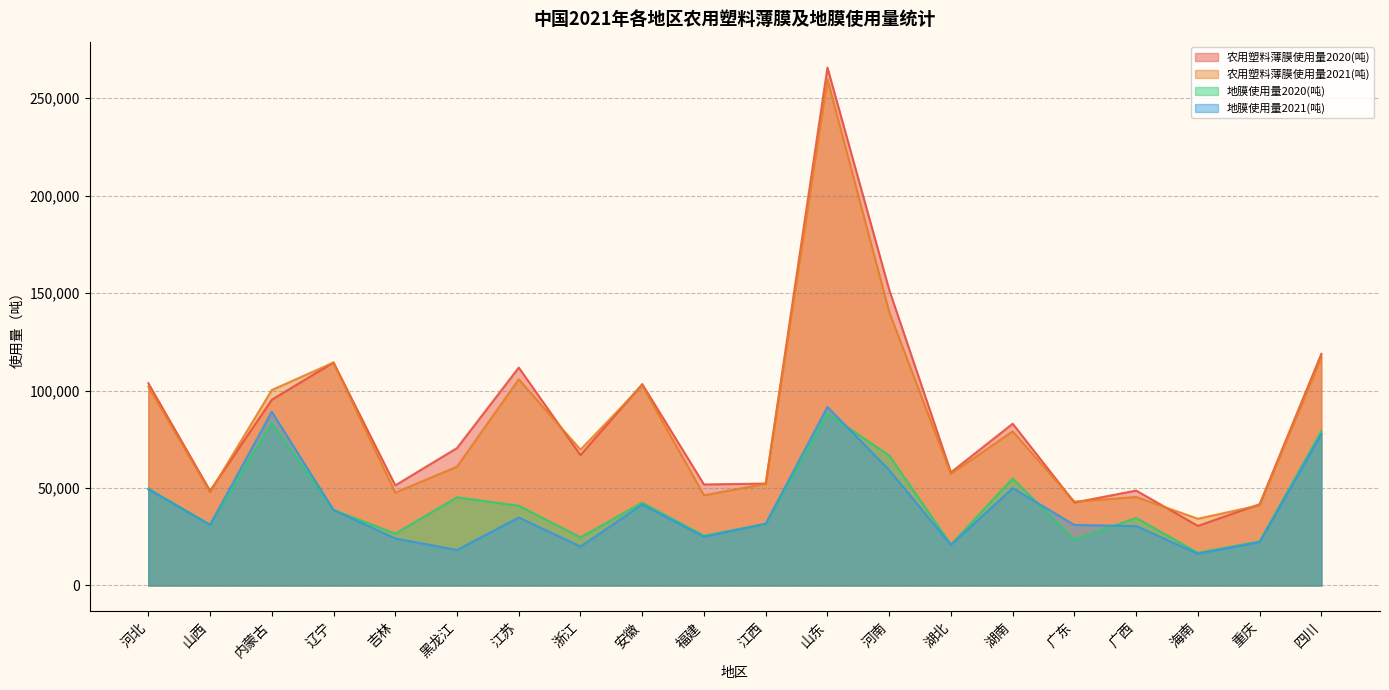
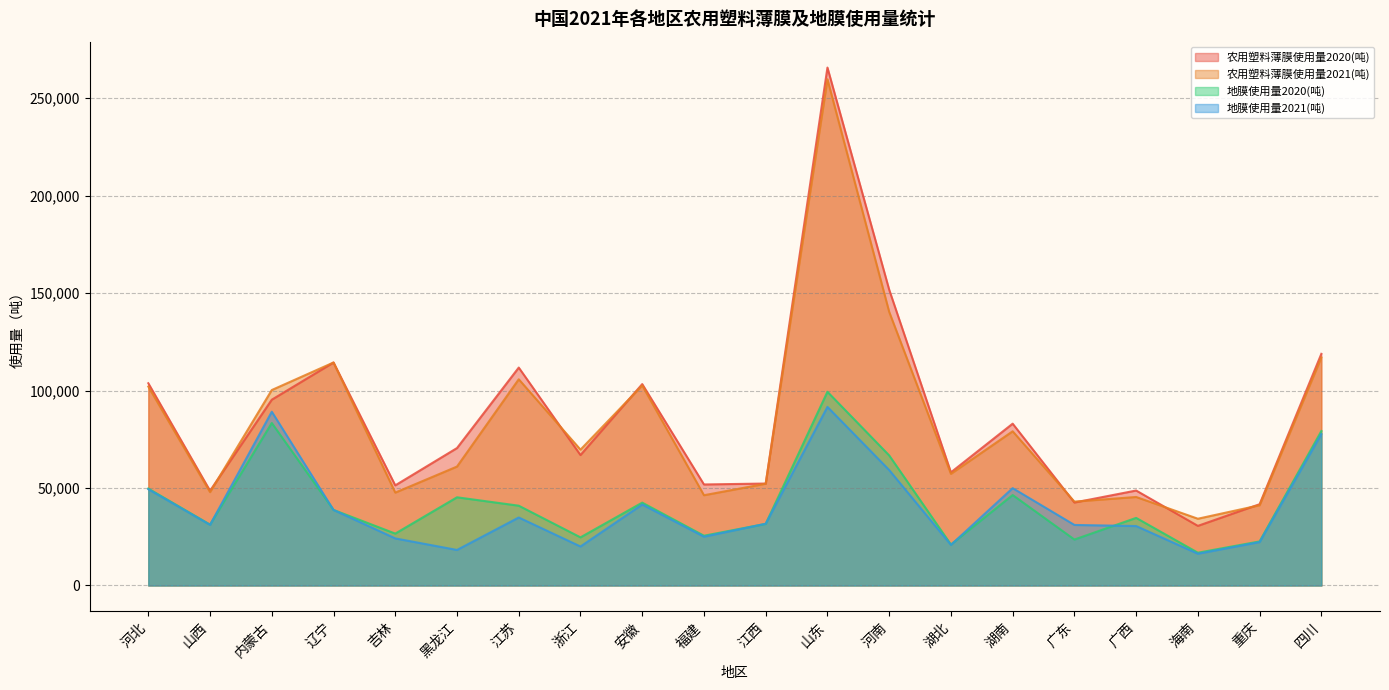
地膜使用量2020(吨), 山东: 88,000 -> 99,000
地膜使用量2020(吨), 湖南: 55,000 -> 46,000
